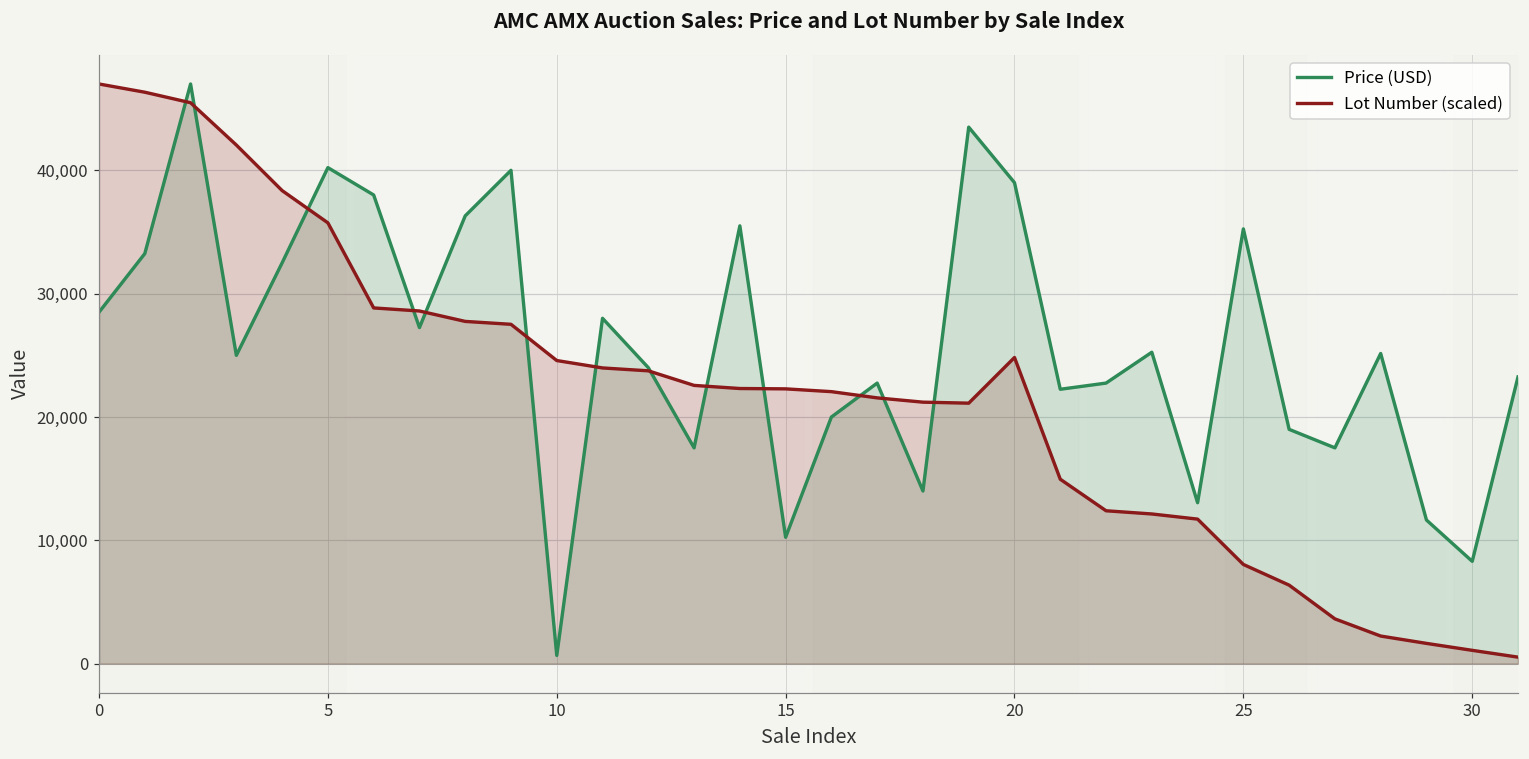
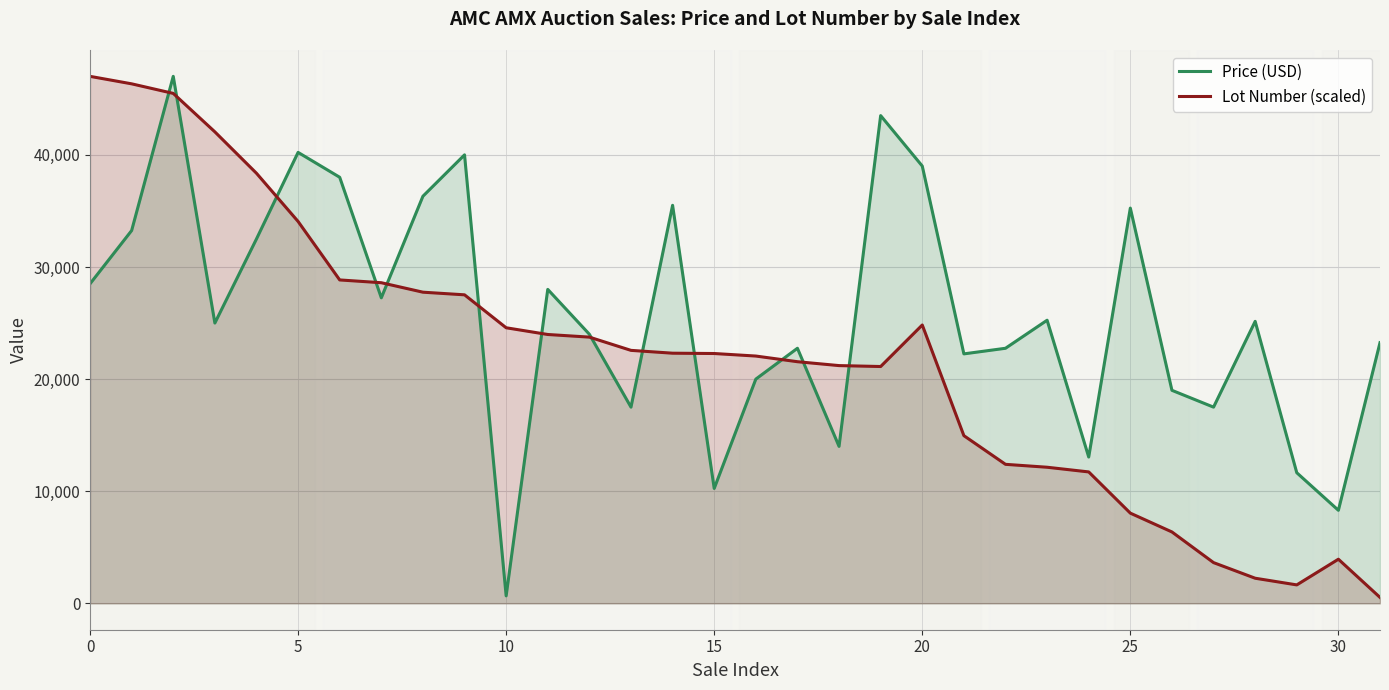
Lot Number (scaled), 5: 35,700 -> 34,100
Lot Number (scaled), 30: 1,100 -> 3,900
